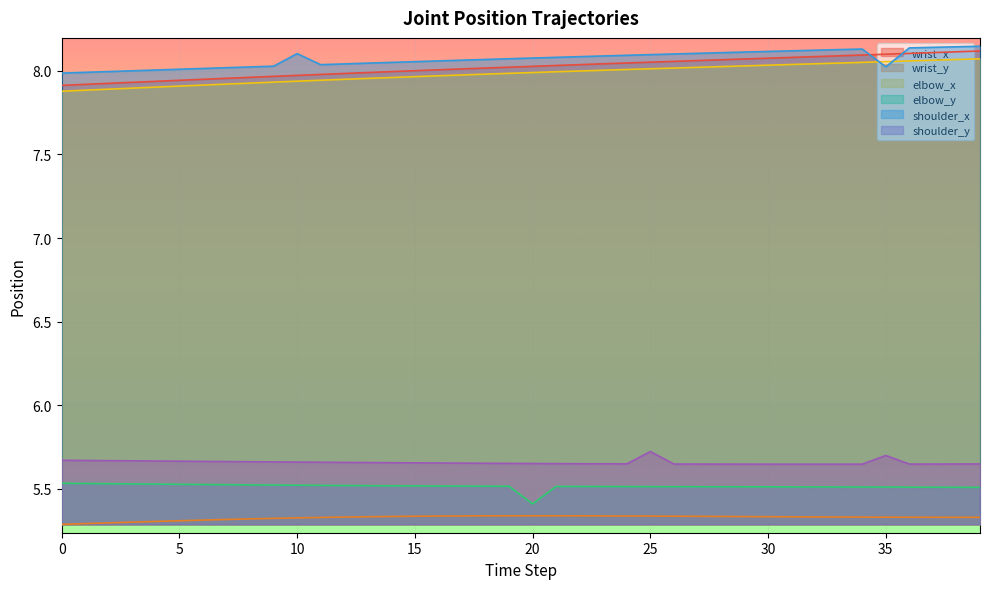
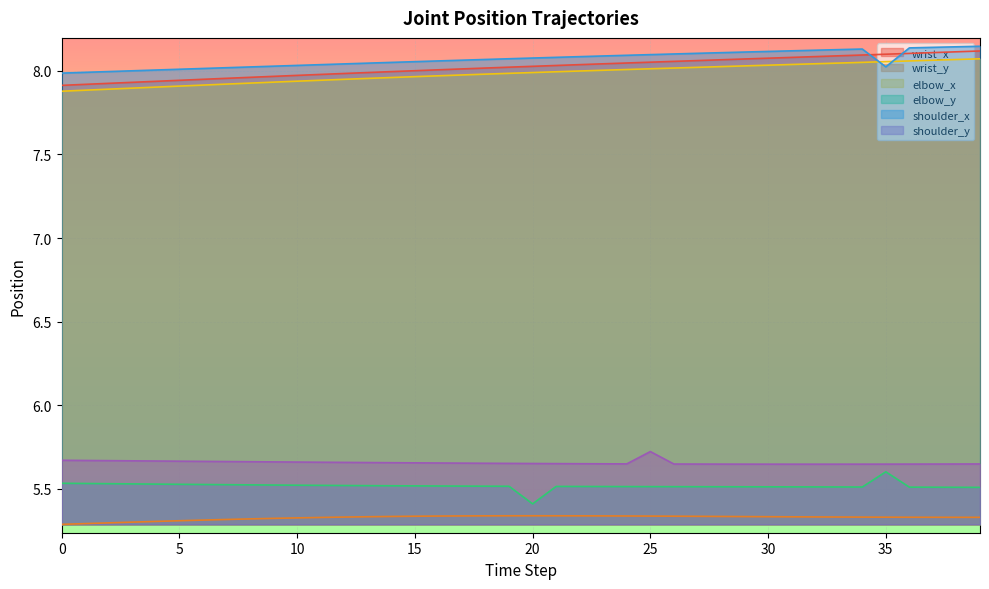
shoulder_x, 10: 8.10 -> 8.03
elbow_y, 35: 5.51 -> 5.60
shoulder_y, 35: 5.70 -> 5.65
